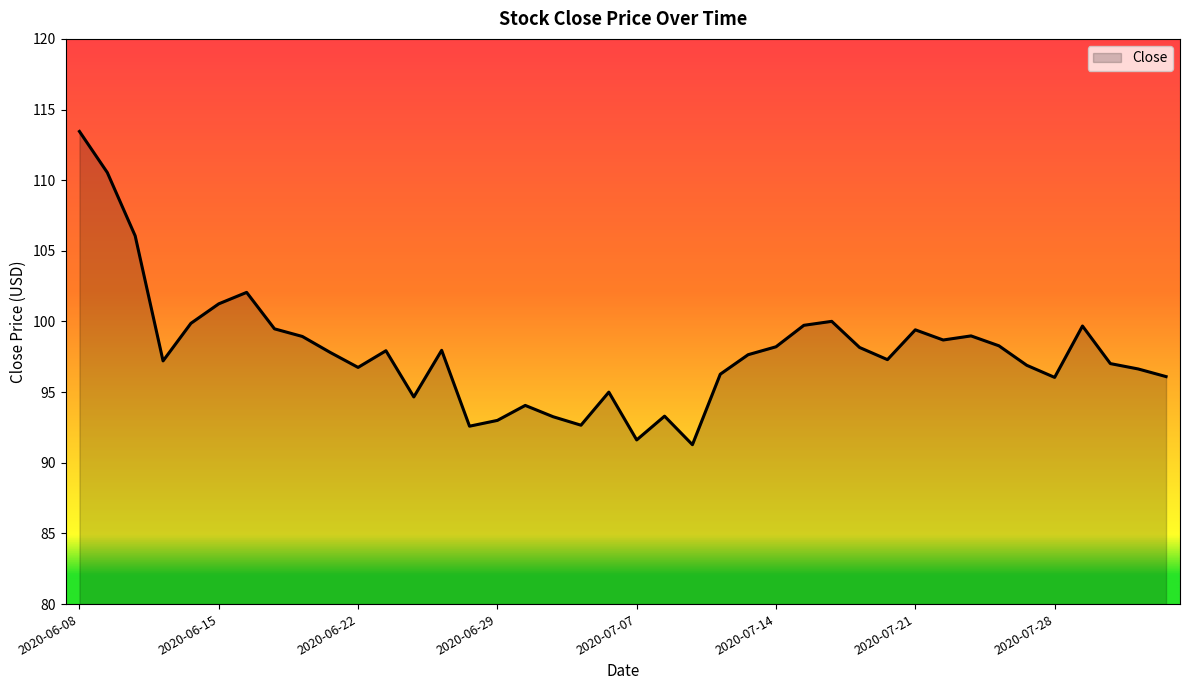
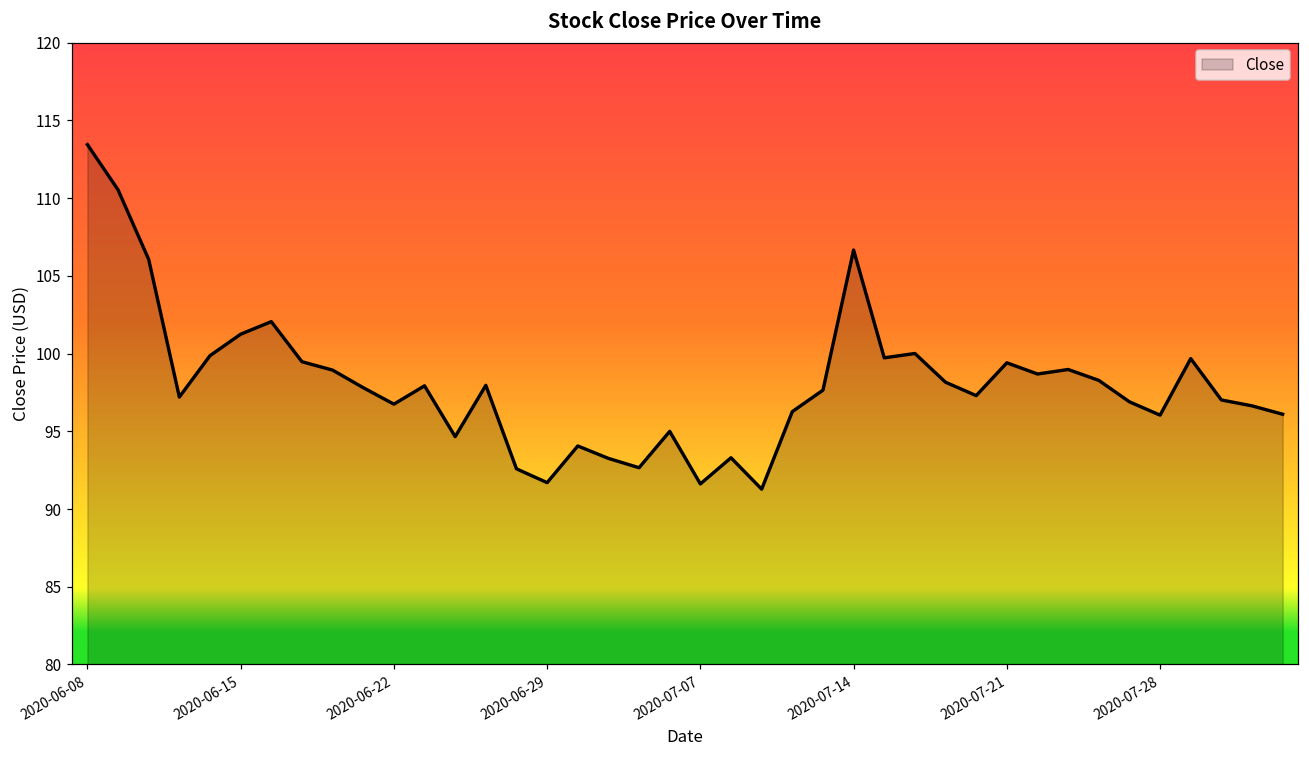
2020-06-29: 93.0 -> 91.7
2020-07-14: 98.2 -> 106.7
